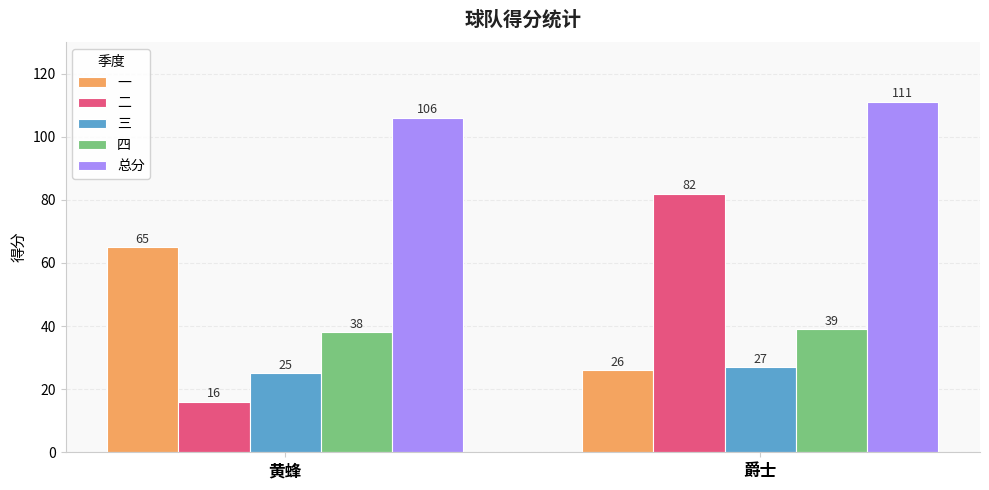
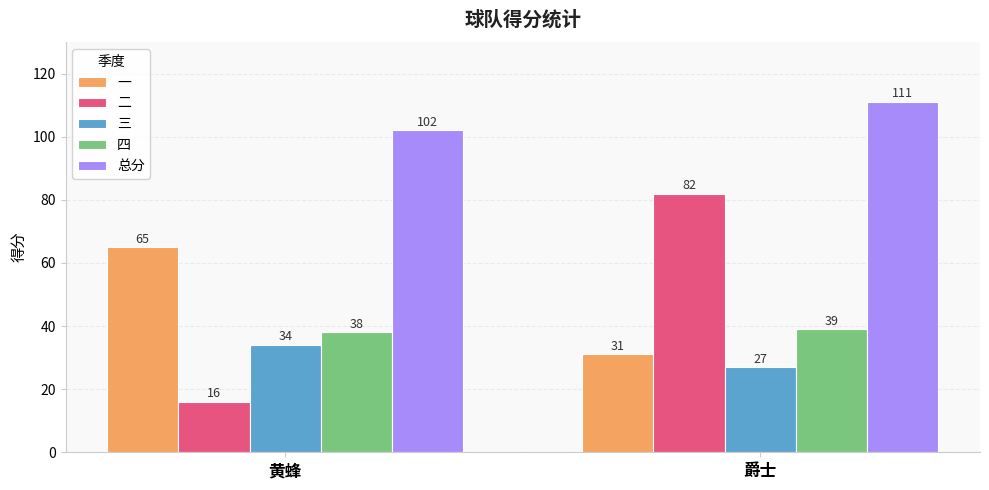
三, 黄蜂: 25 -> 34
总分, 黄蜂: 106 -> 102
一, 爵士: 26 -> 31
